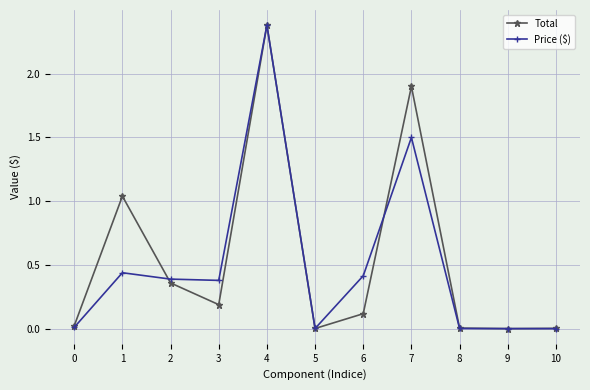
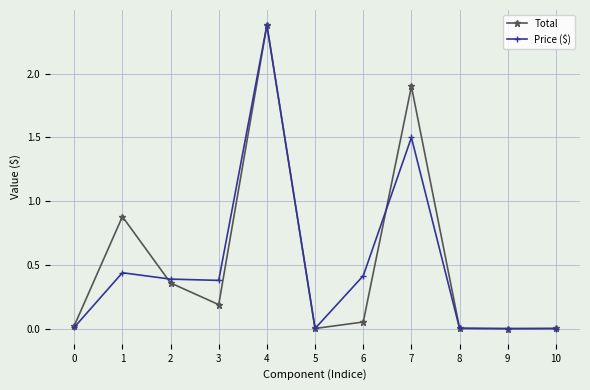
Total, 1: 1.04 -> 0.88
Total, 6: 0.12 -> 0.05
